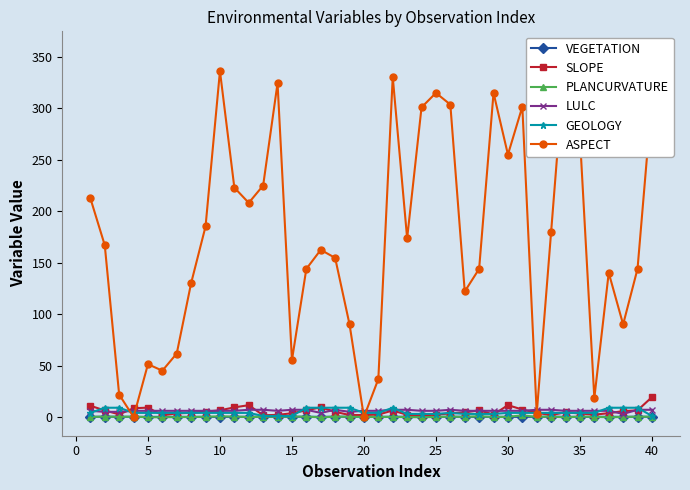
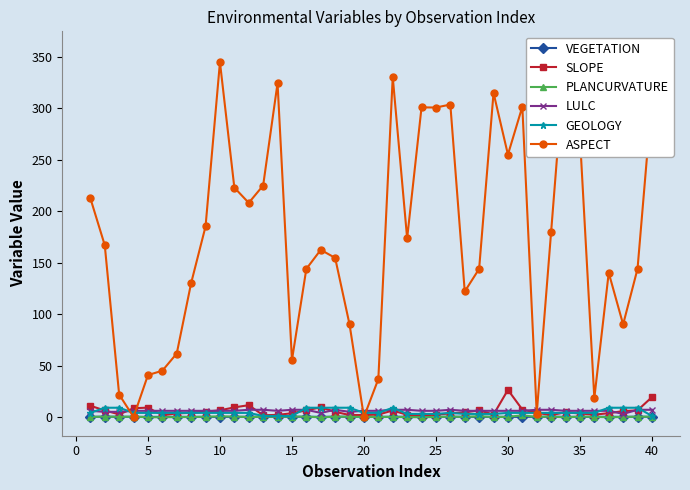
ASPECT, 5: 51 -> 41
ASPECT, 10: 336 -> 345
ASPECT, 25: 315 -> 301
SLOPE, 30: 11 -> 26
